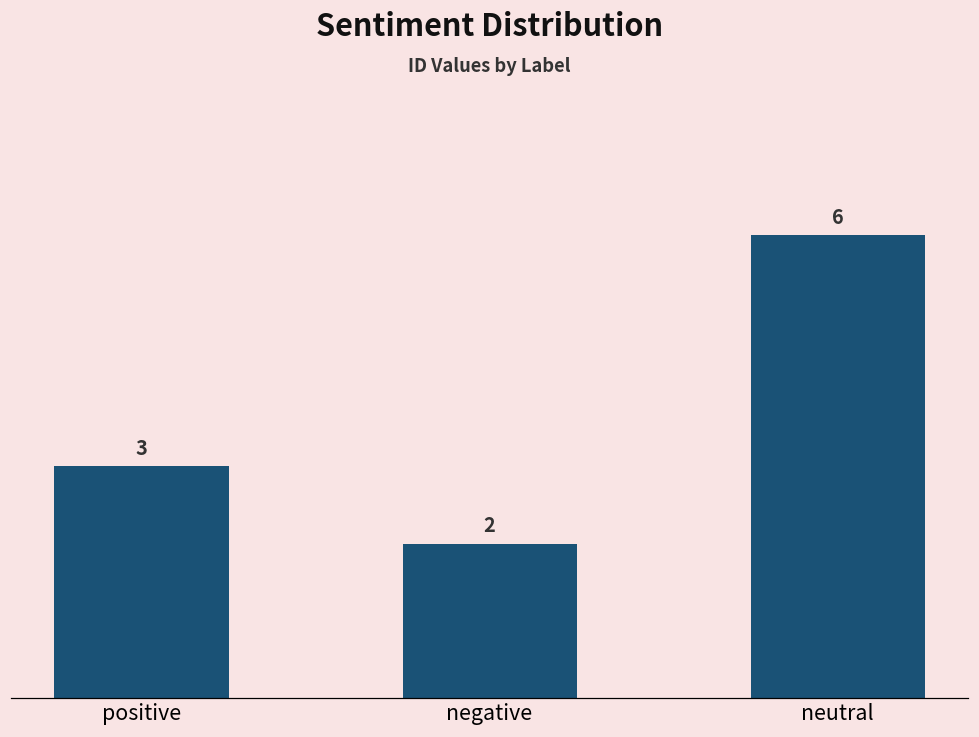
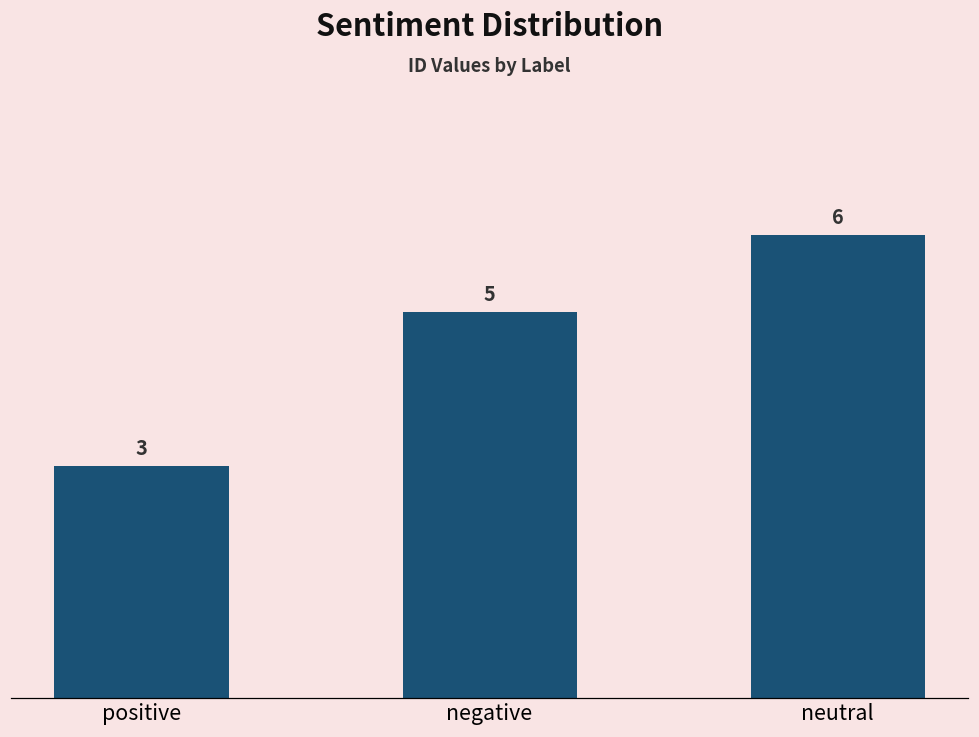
negative: 2 -> 5
